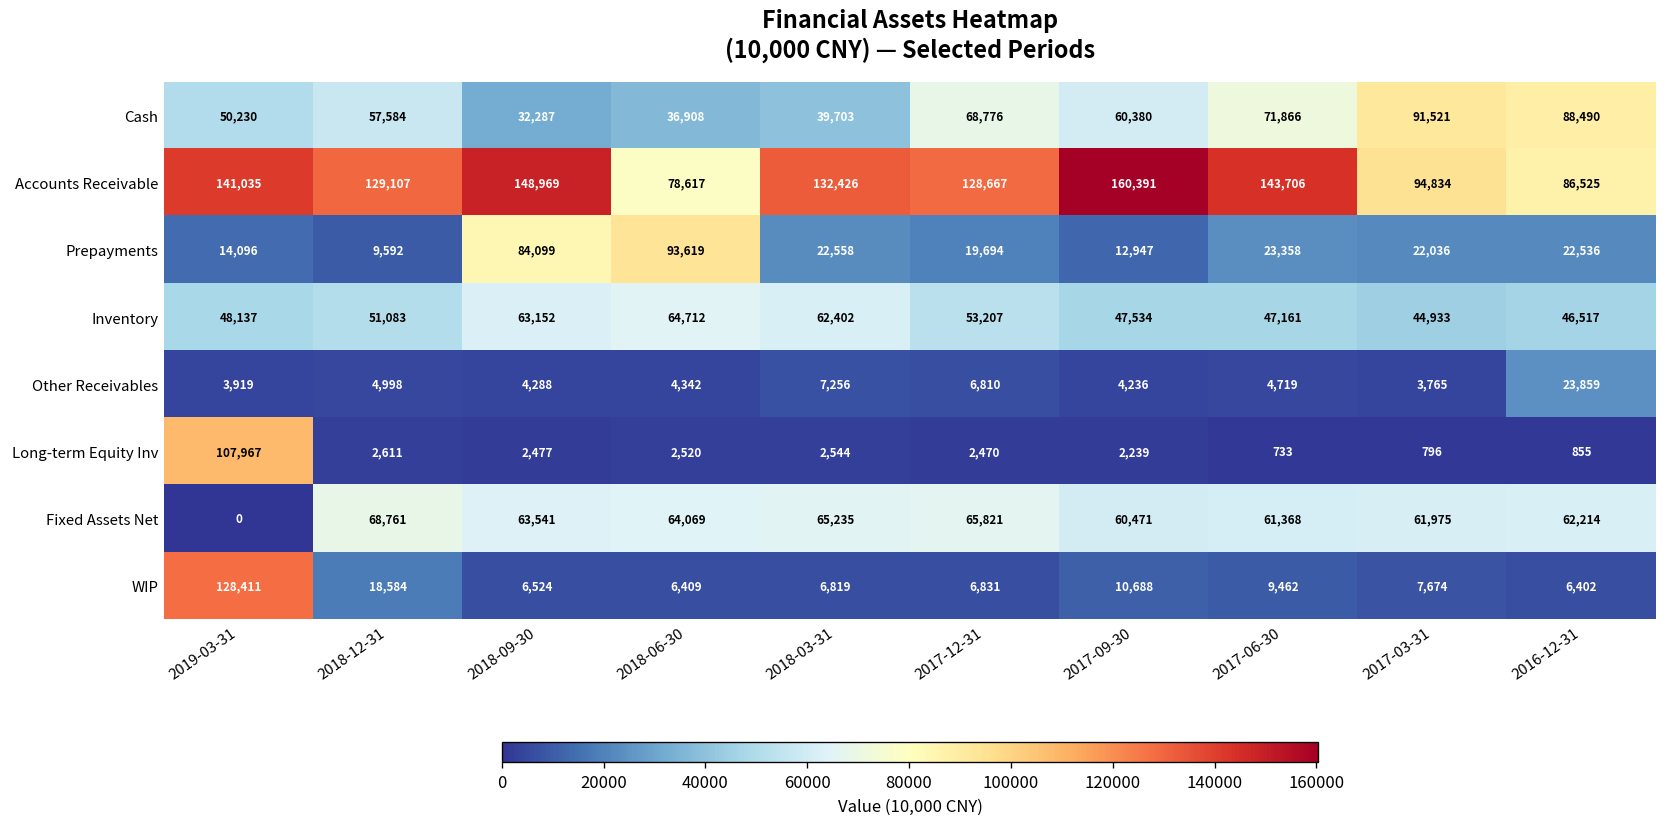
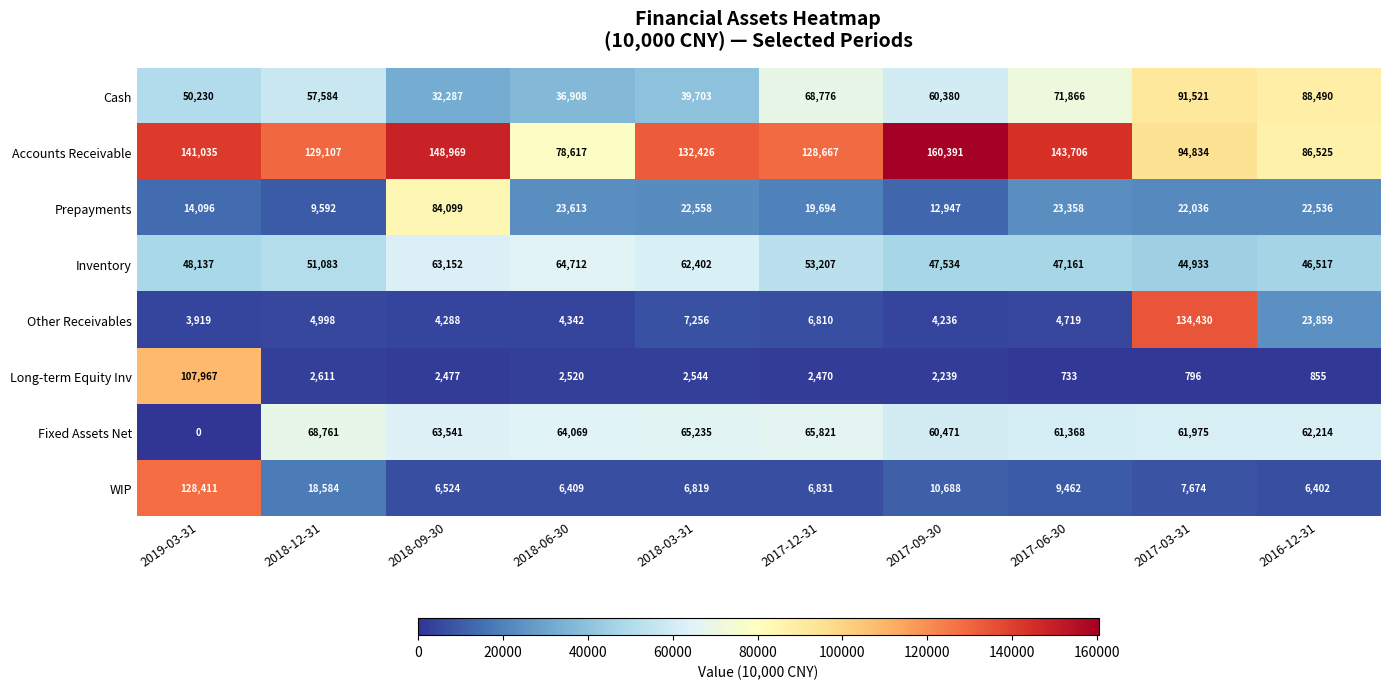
Prepayments, 2018-06-30: 93,619 -> 23,613
Other Receivables, 2017-03-31: 3,765 -> 134,430
